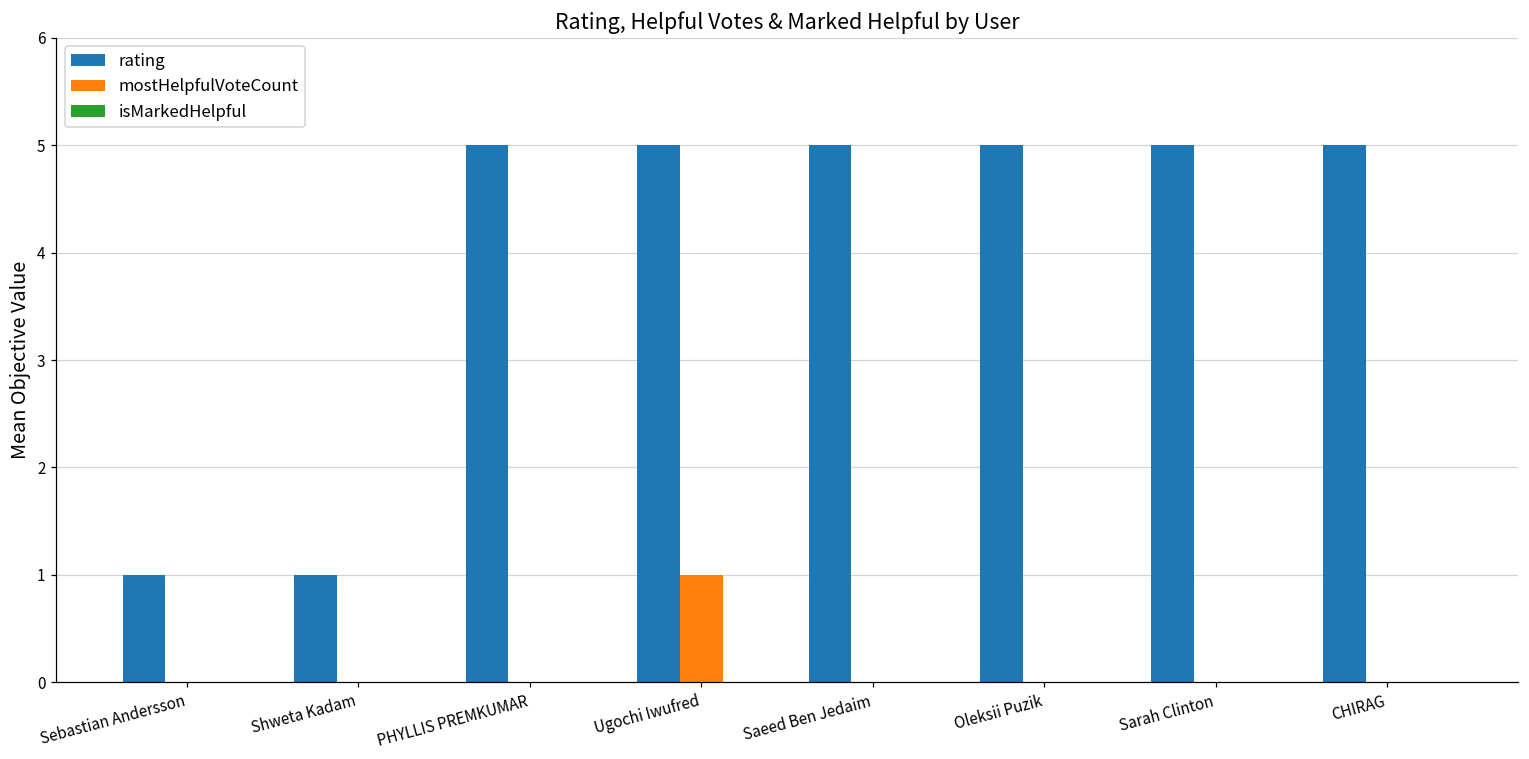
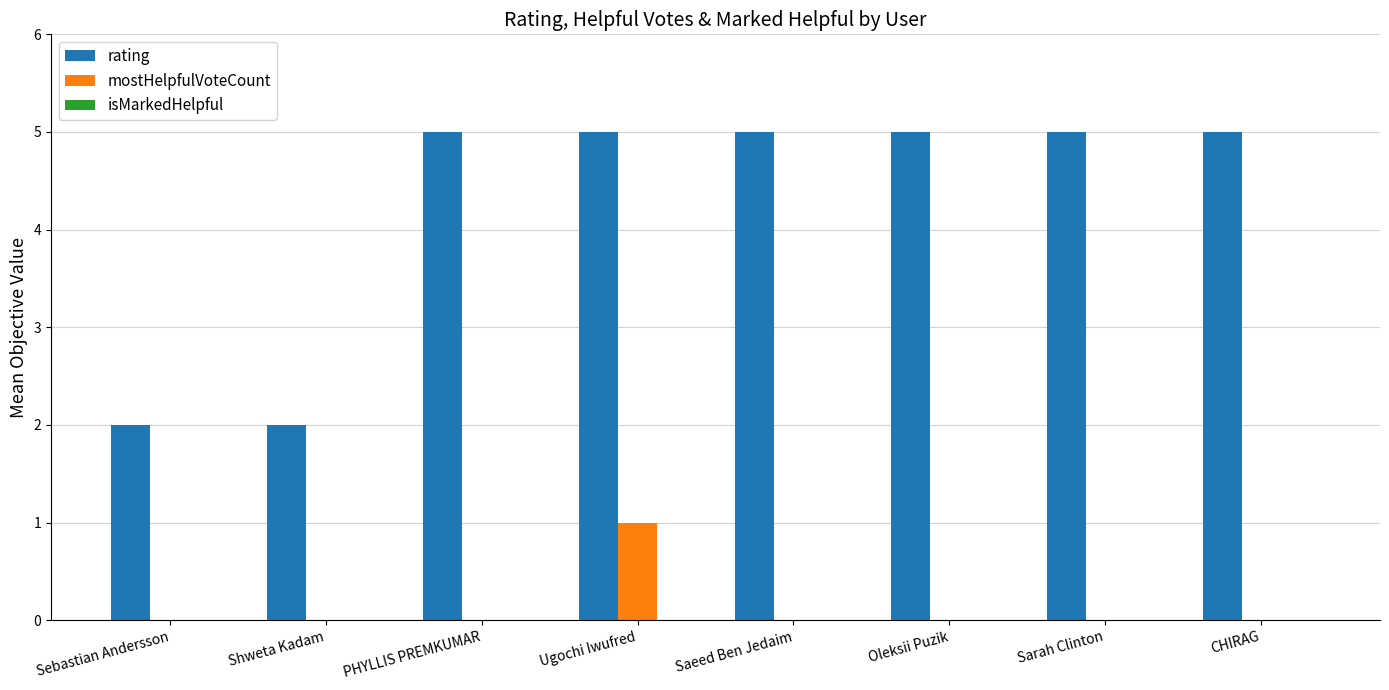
rating, Sebastian Andersson: 1 -> 2
rating, Shweta Kadam: 1 -> 2
